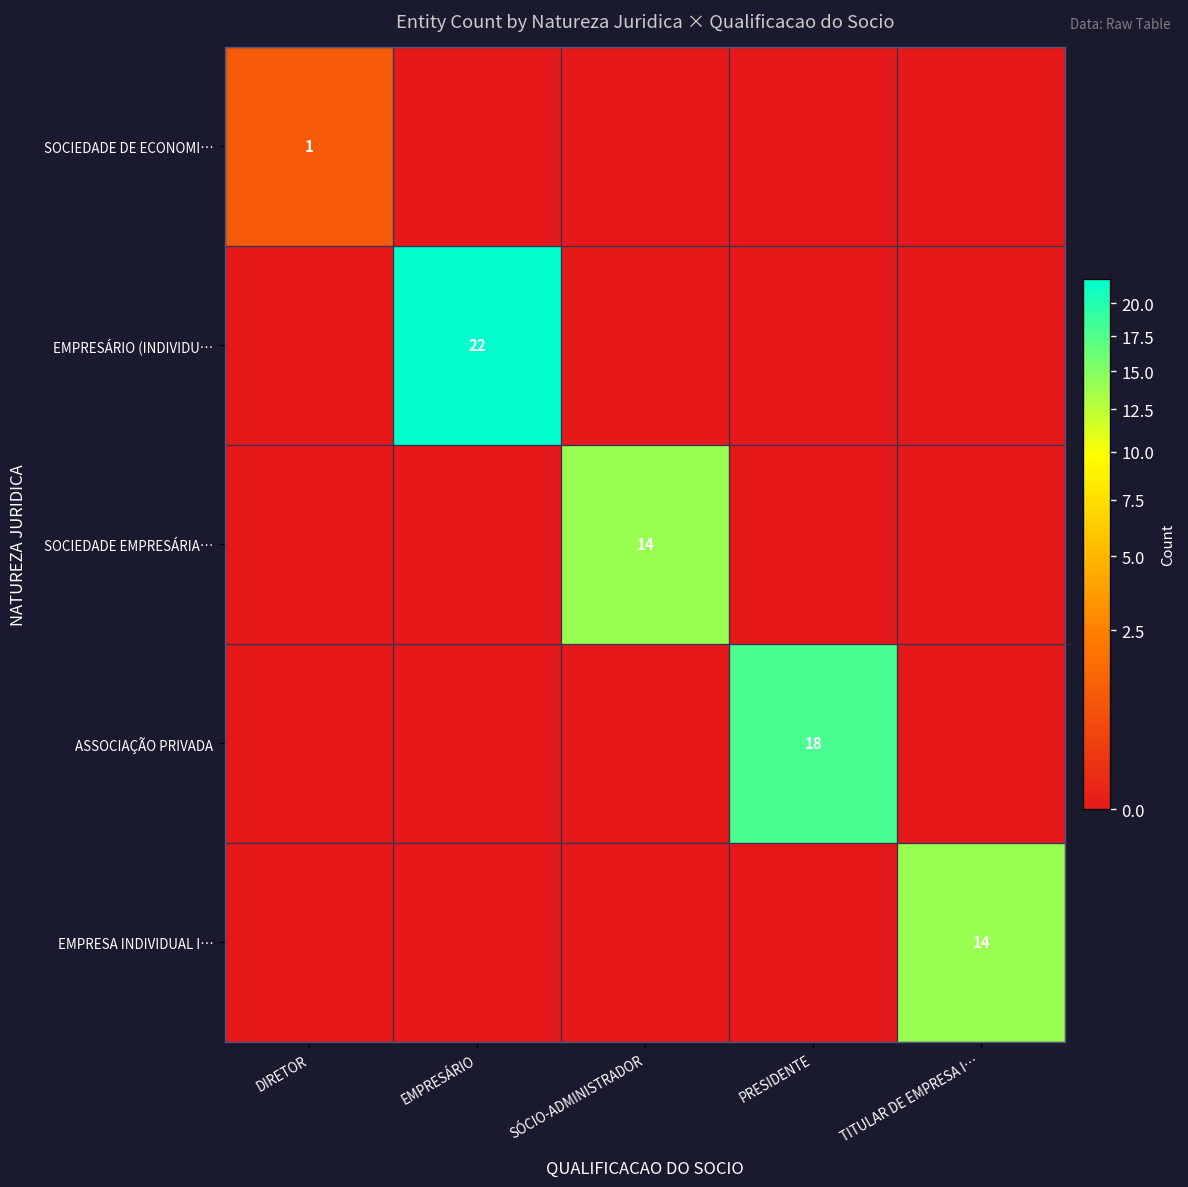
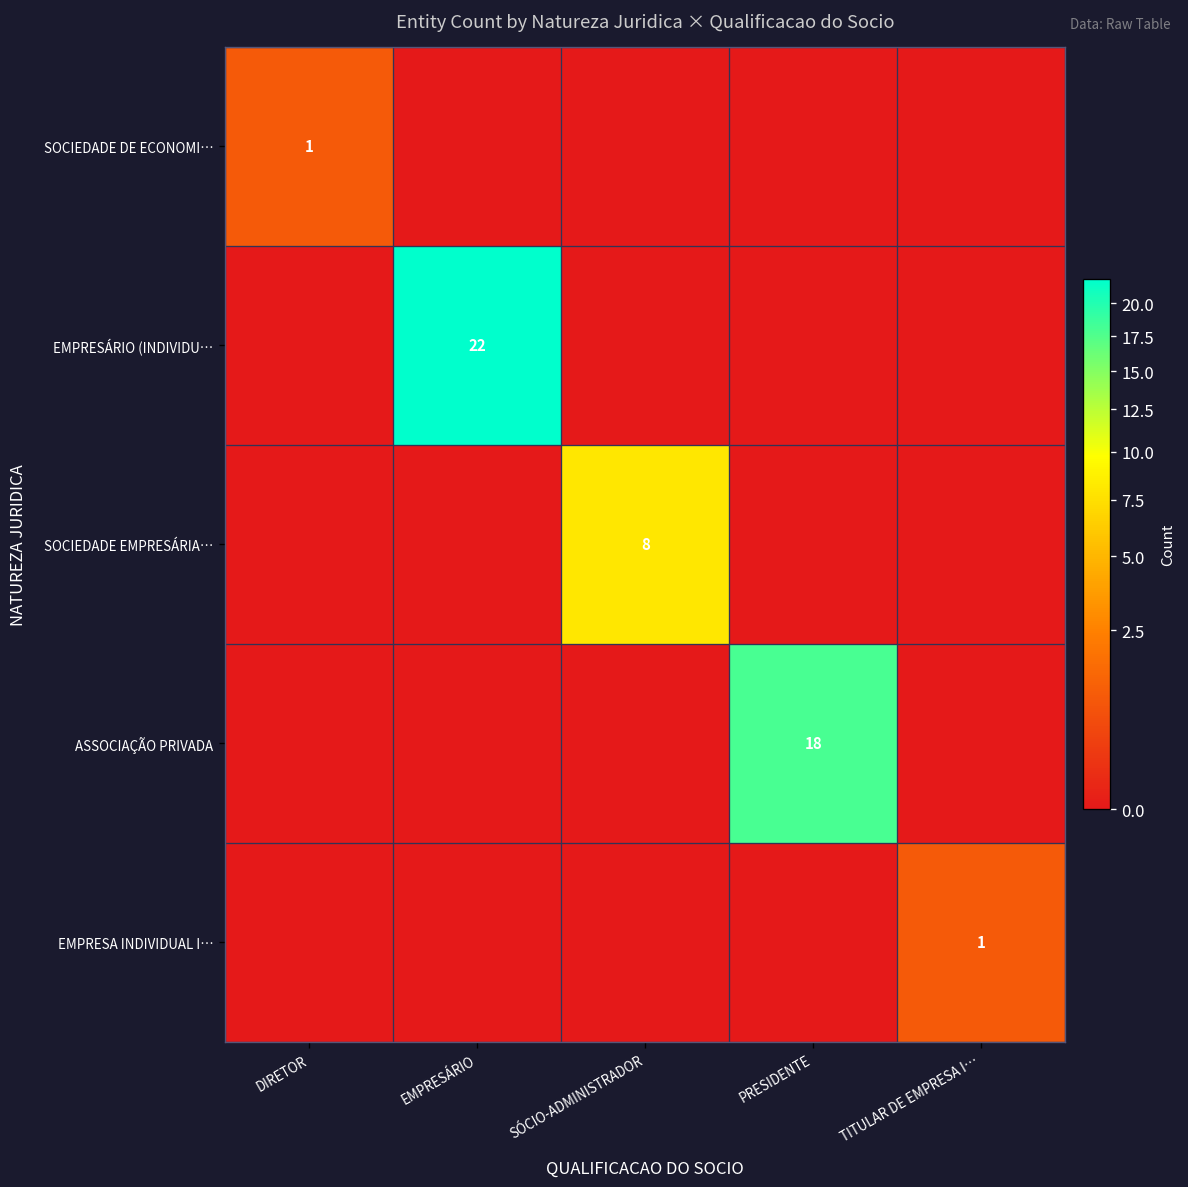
SOCIEDADE EMPRESÁRIA…, SÓCIO-ADMINISTRADOR: 14 -> 8
EMPRESA INDIVIDUAL I…, TITULAR DE EMPRESA I…: 14 -> 1
